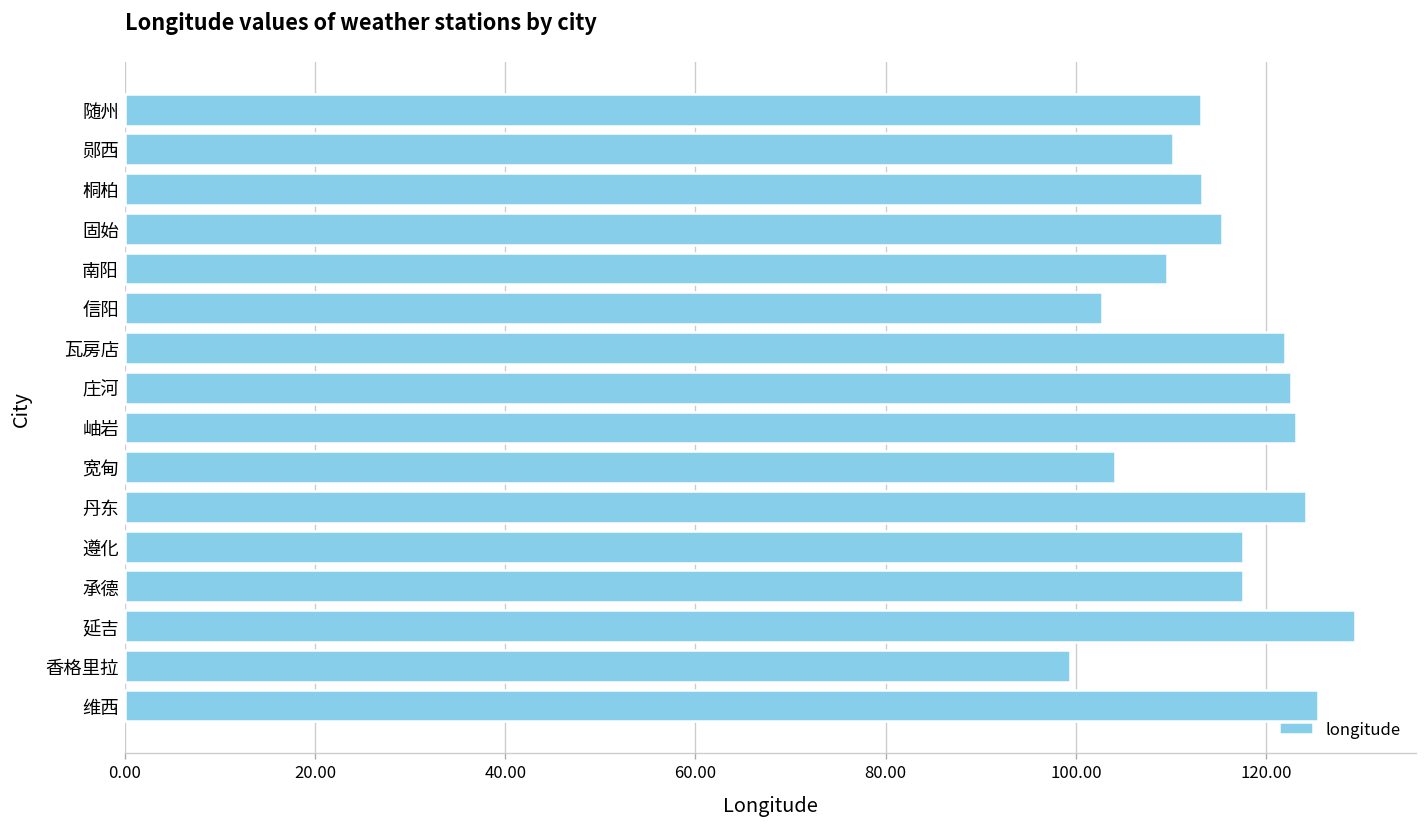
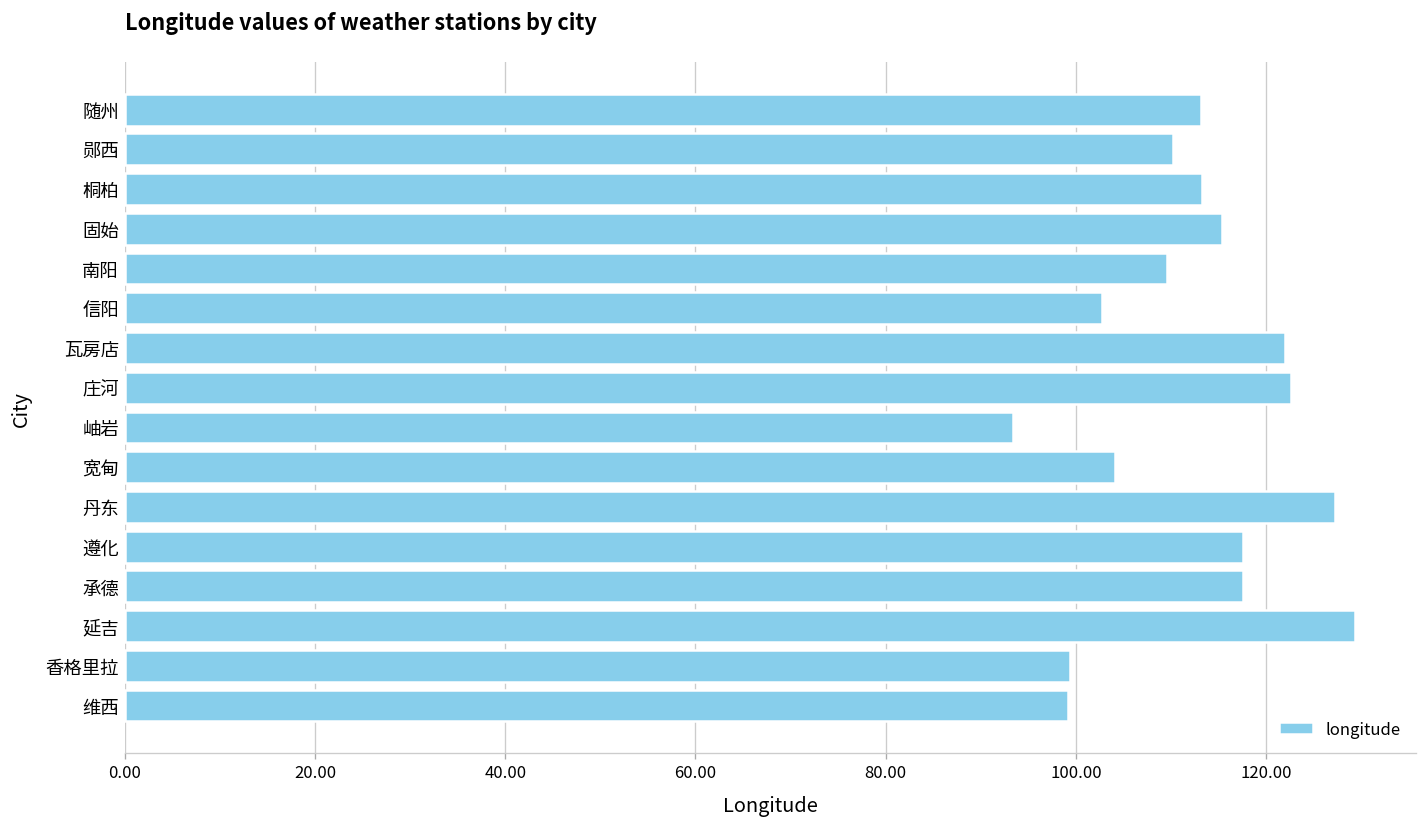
岫岩: 123 -> 93
丹东: 124 -> 127
维西: 125 -> 99
